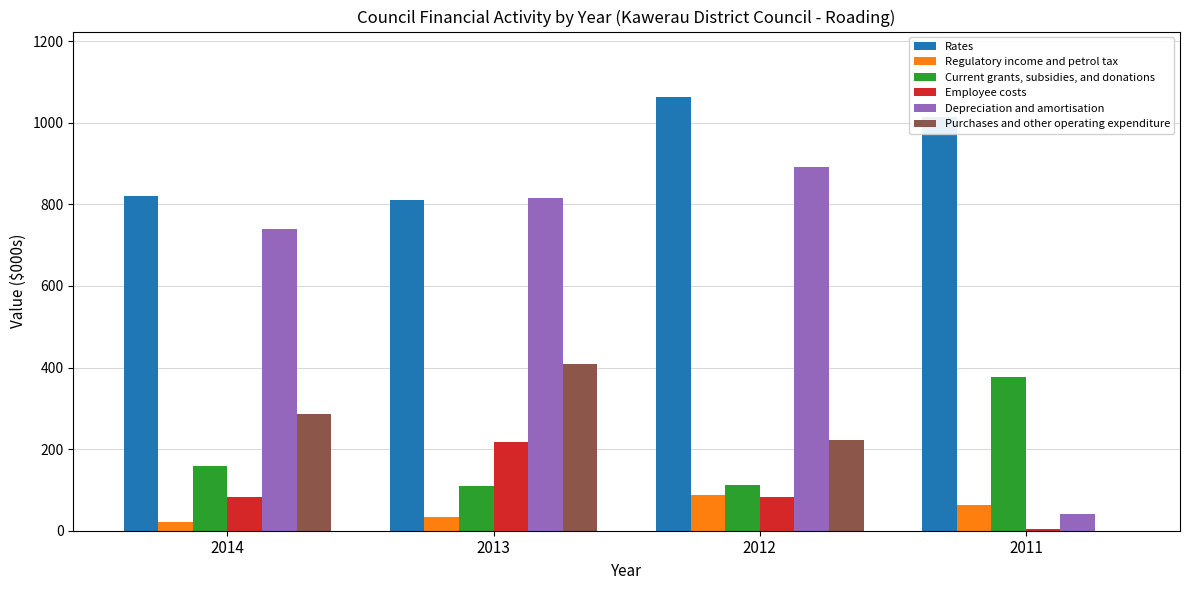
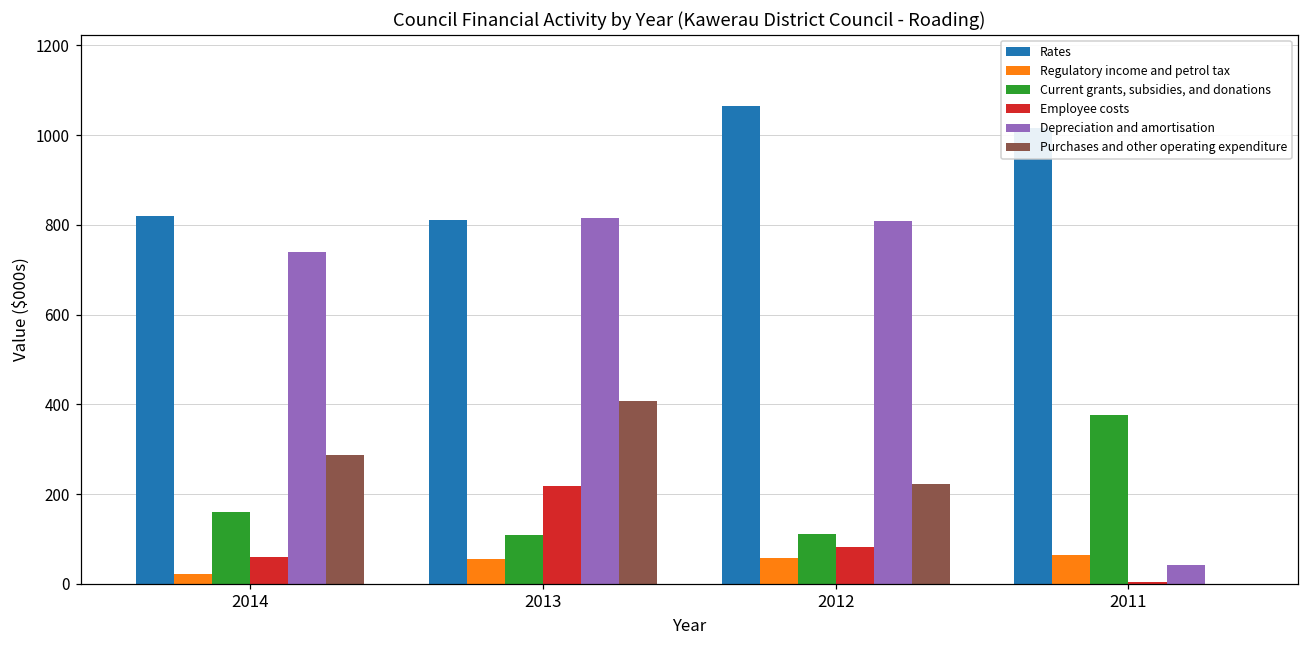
Employee costs, 2014: 80 -> 60
Regulatory income and petrol tax, 2013: 30 -> 60
Regulatory income and petrol tax, 2012: 90 -> 60
Depreciation and amortisation, 2012: 890 -> 810
